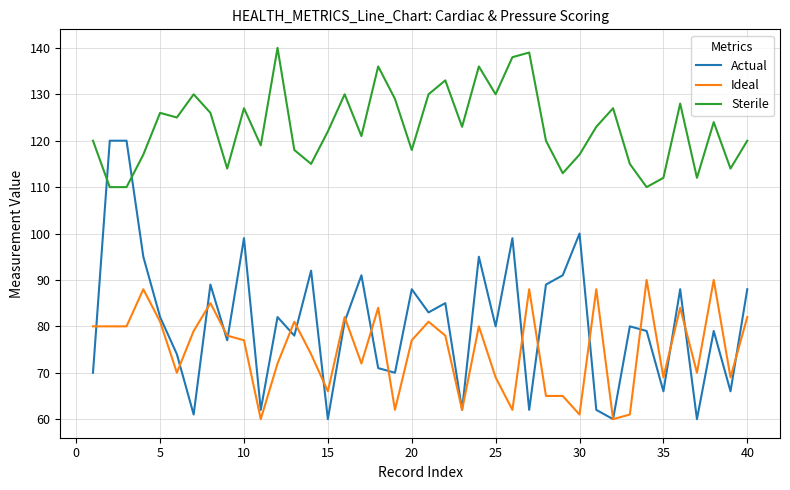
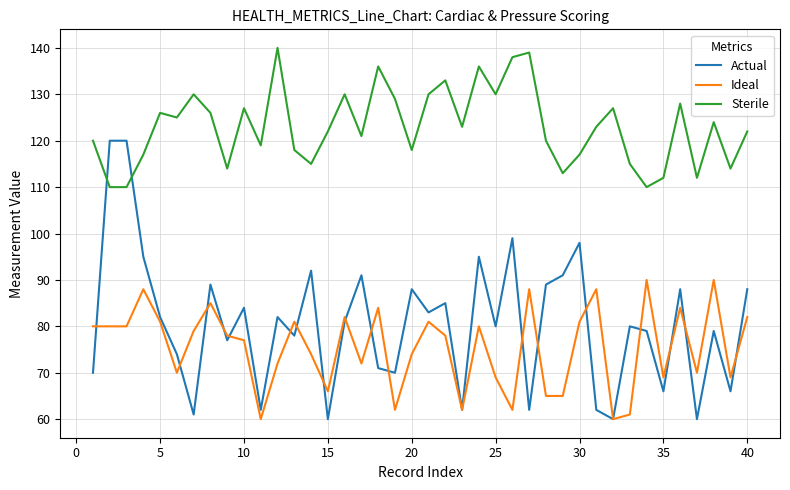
Actual, 10: 99 -> 84
Ideal, 20: 77 -> 74
Actual, 30: 100 -> 98
Ideal, 30: 61 -> 81
Sterile, 40: 120 -> 122
